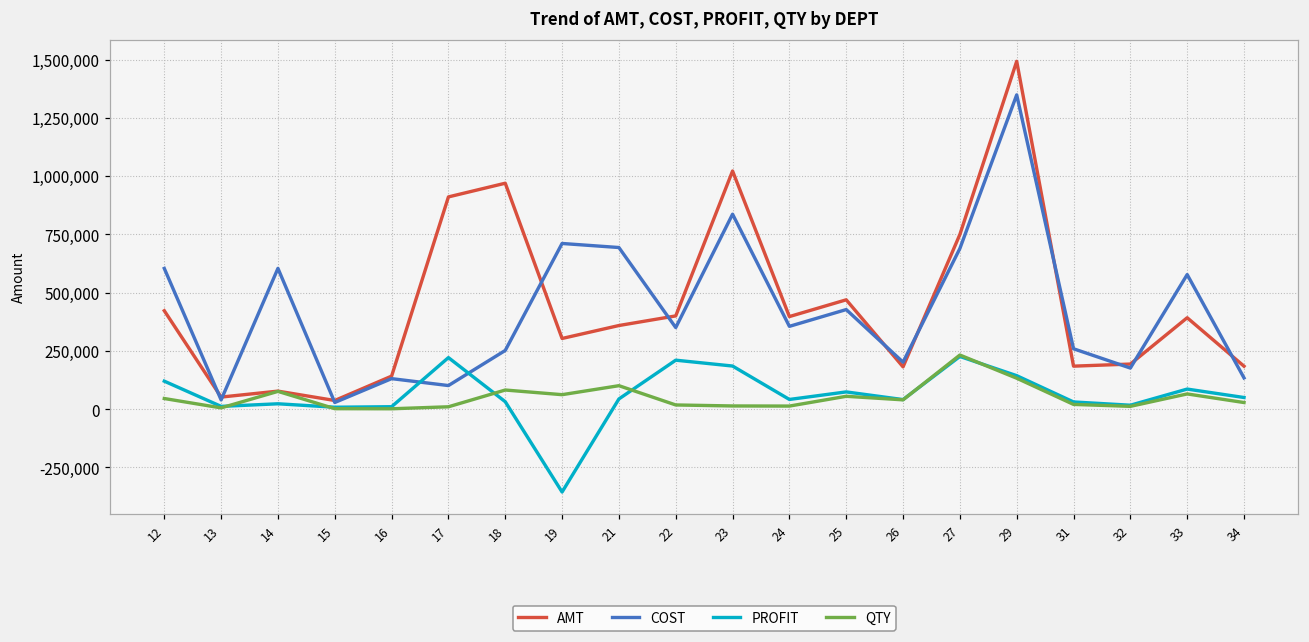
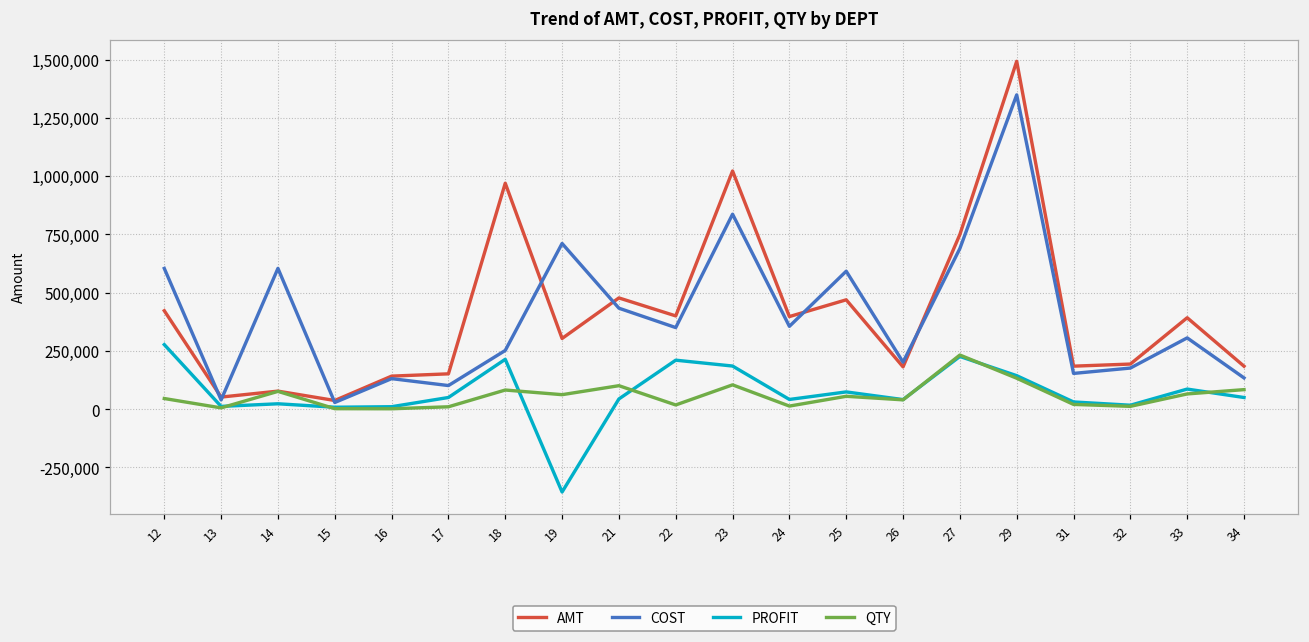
PROFIT, 12: 120,000 -> 280,000
AMT, 17: 910,000 -> 150,000
PROFIT, 17: 220,000 -> 50,000
PROFIT, 18: 30,000 -> 210,000
AMT, 21: 360,000 -> 480,000
COST, 21: 690,000 -> 430,000
QTY, 23: 10,000 -> 100,000
COST, 25: 430,000 -> 590,000
COST, 31: 260,000 -> 150,000
COST, 33: 580,000 -> 310,000
QTY, 34: 30,000 -> 80,000
